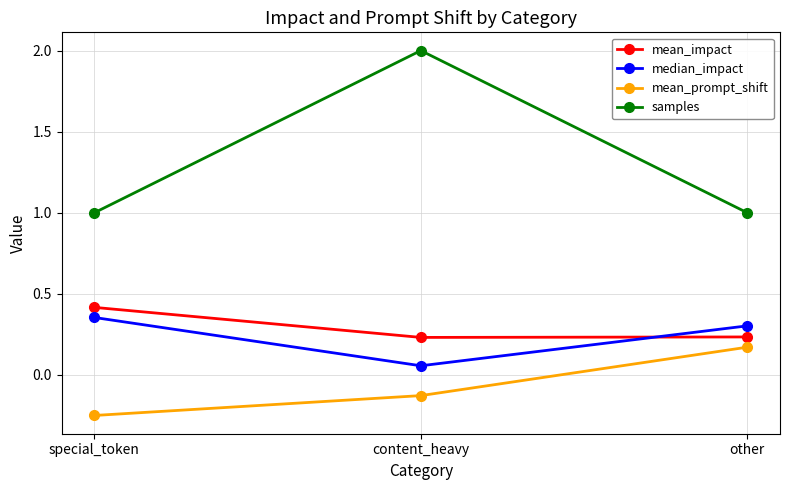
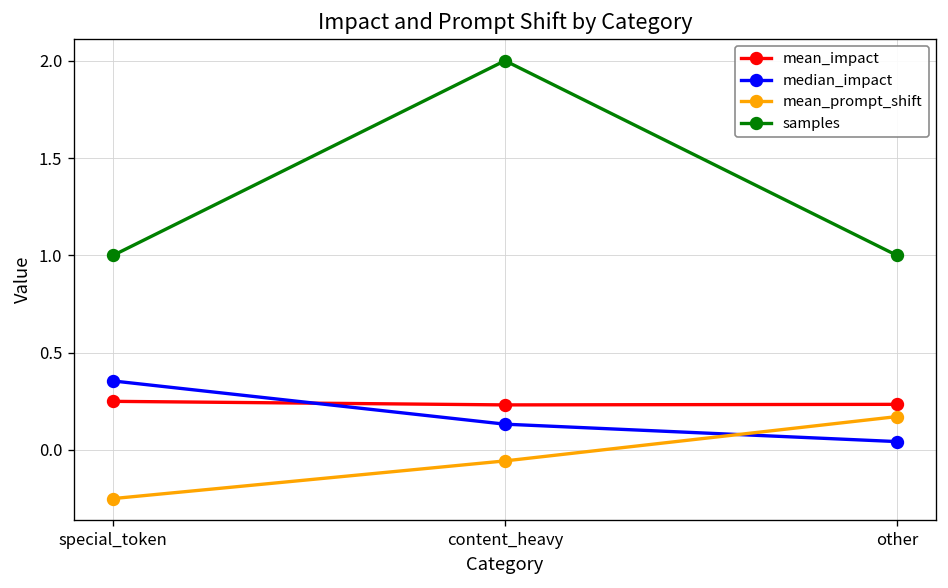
mean_impact, special_token: 0.42 -> 0.25
median_impact, content_heavy: 0.06 -> 0.13
mean_prompt_shift, content_heavy: -0.13 -> -0.06
median_impact, other: 0.30 -> 0.04
